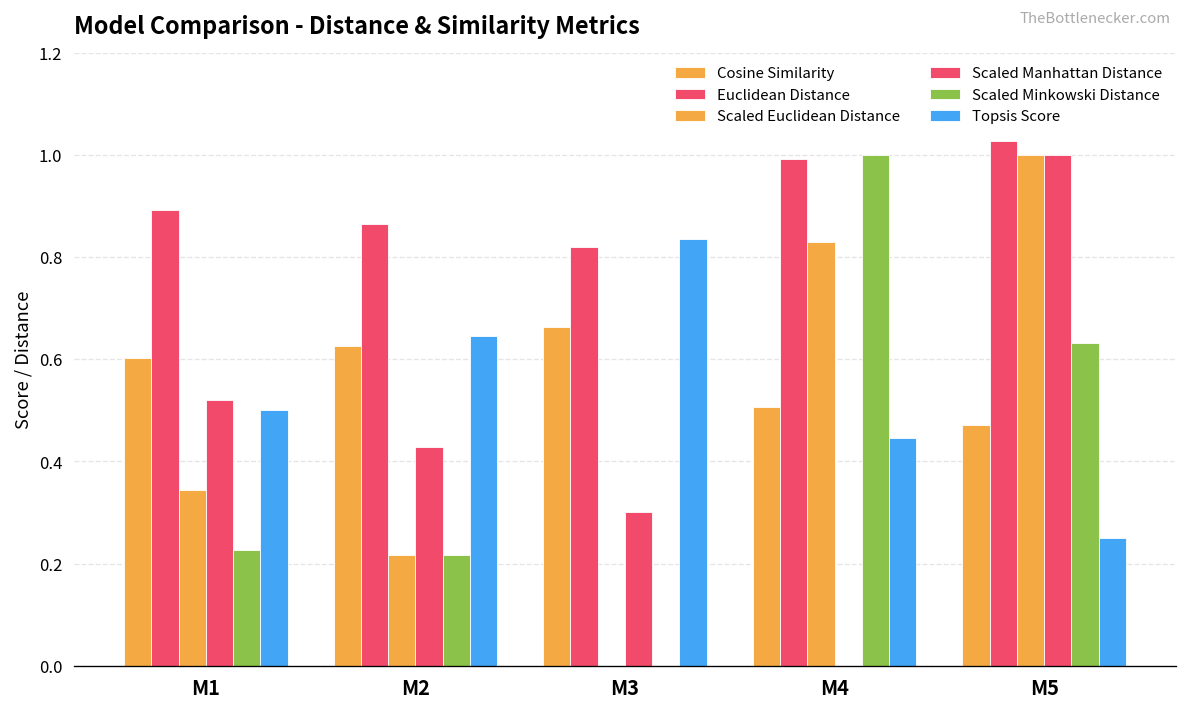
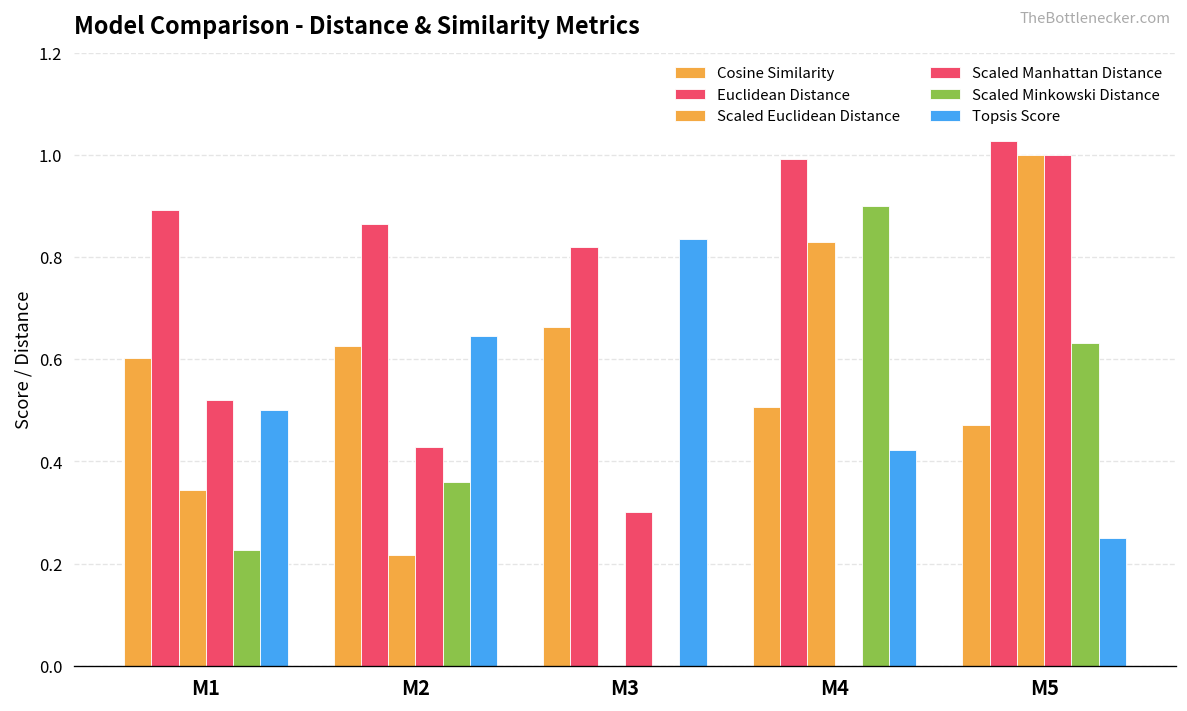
Scaled Minkowski Distance, M2: 0.22 -> 0.36
Scaled Minkowski Distance, M4: 1.0 -> 0.9
Topsis Score, M4: 0.45 -> 0.42
